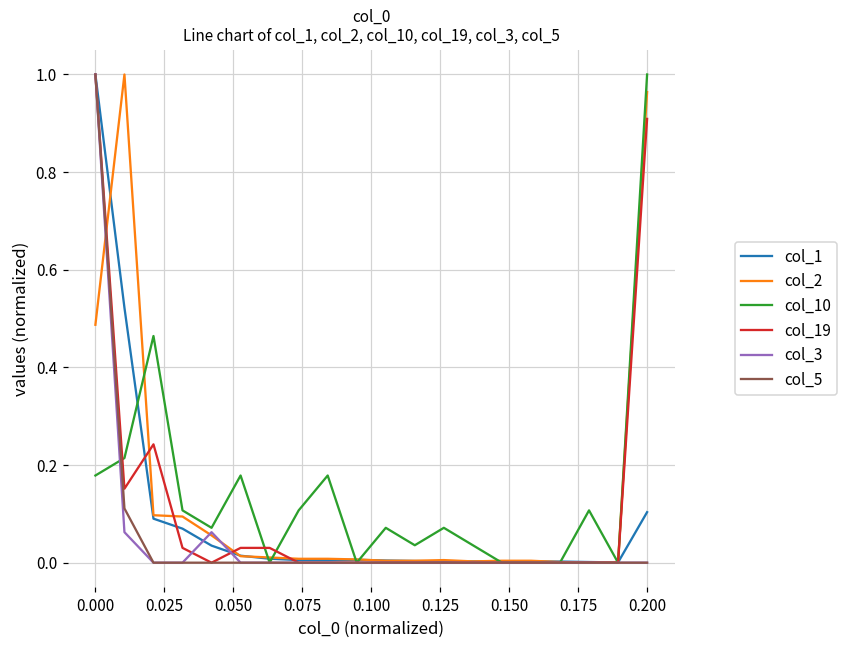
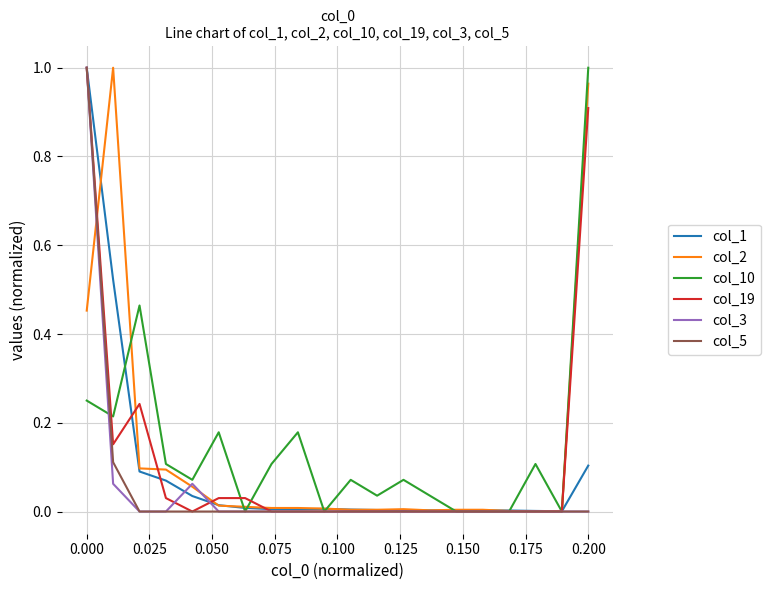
col_2, 0.000: 0.49 -> 0.45
col_10, 0.000: 0.18 -> 0.25
